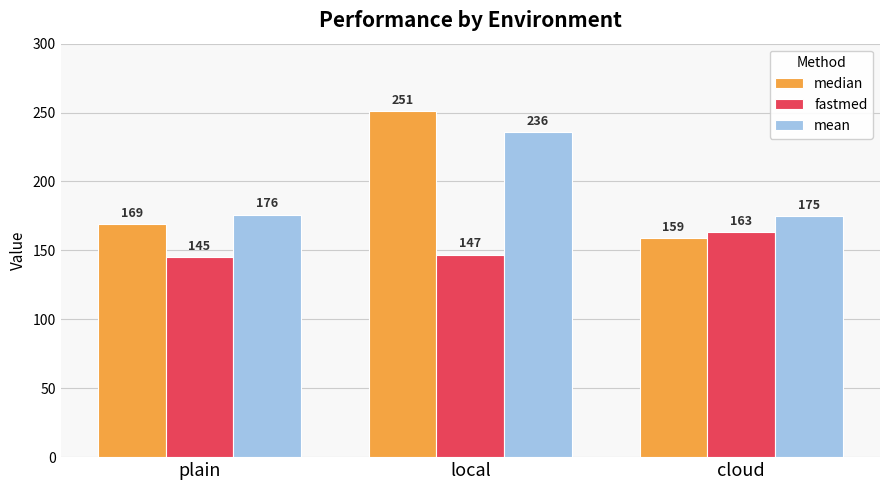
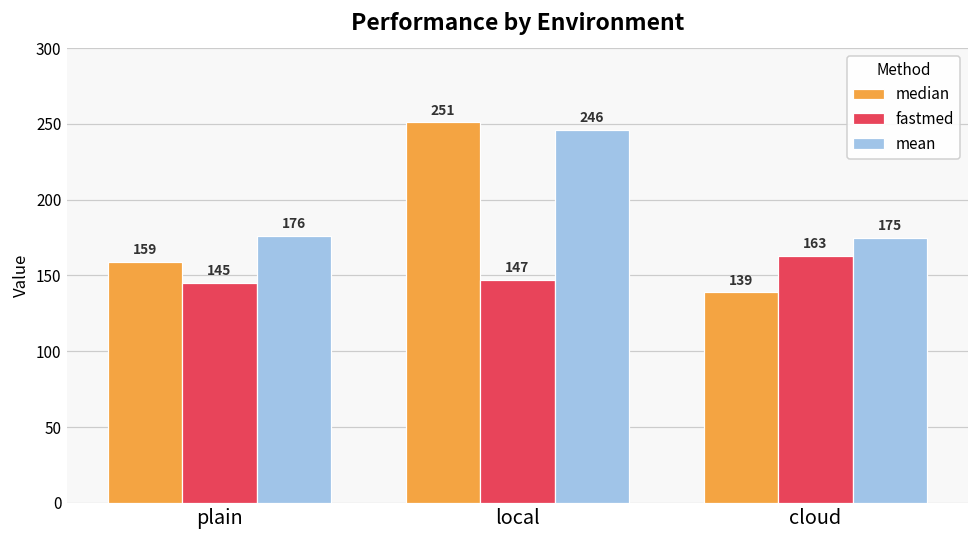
median, plain: 169 -> 159
mean, local: 236 -> 246
median, cloud: 159 -> 139
